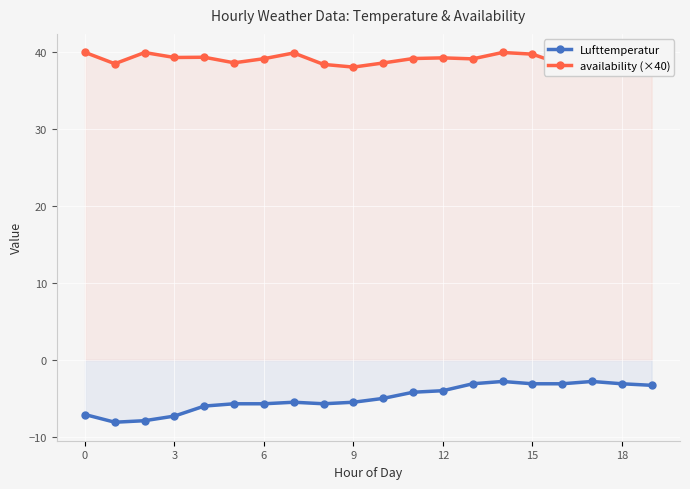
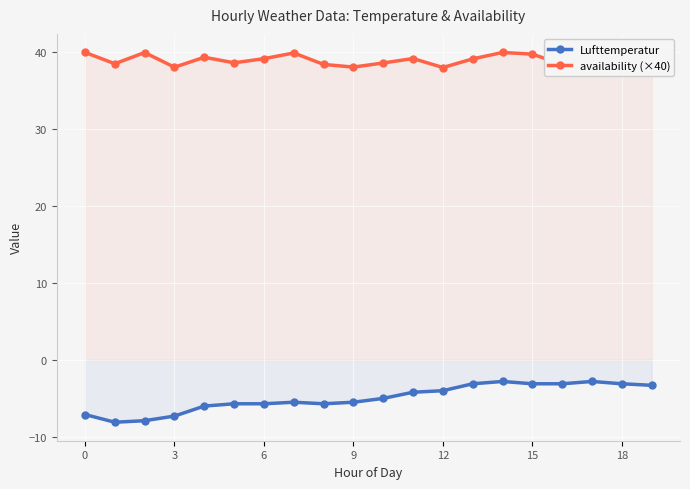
availability (×40), 3: 39 -> 38
availability (×40), 12: 39 -> 38
